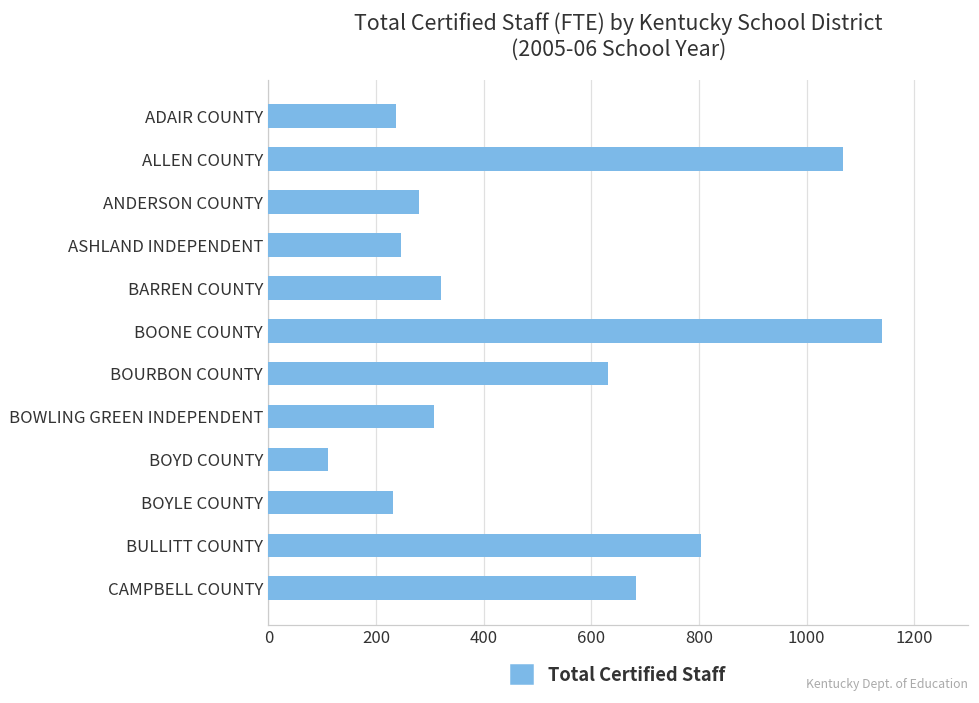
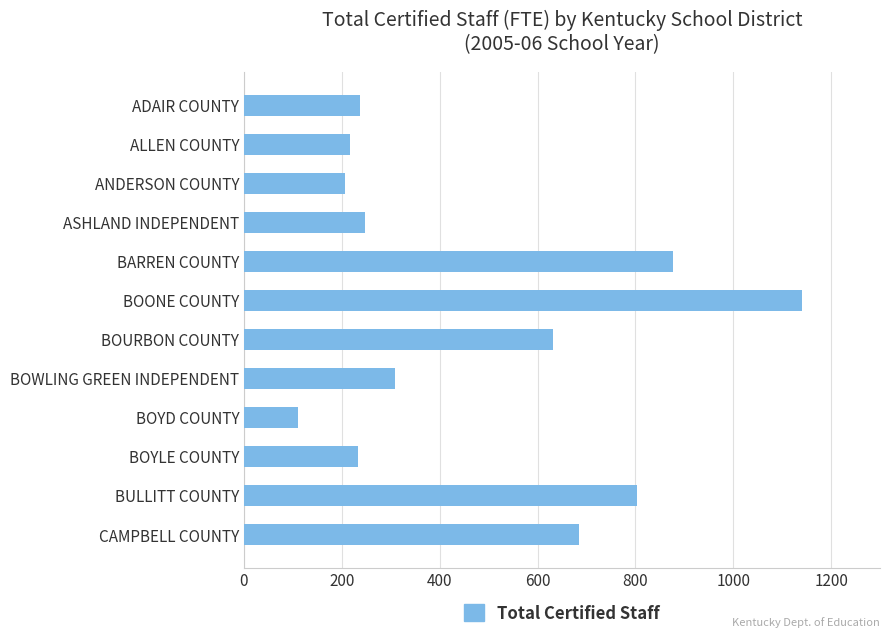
ALLEN COUNTY: 1070 -> 220
ANDERSON COUNTY: 280 -> 210
BARREN COUNTY: 320 -> 880
